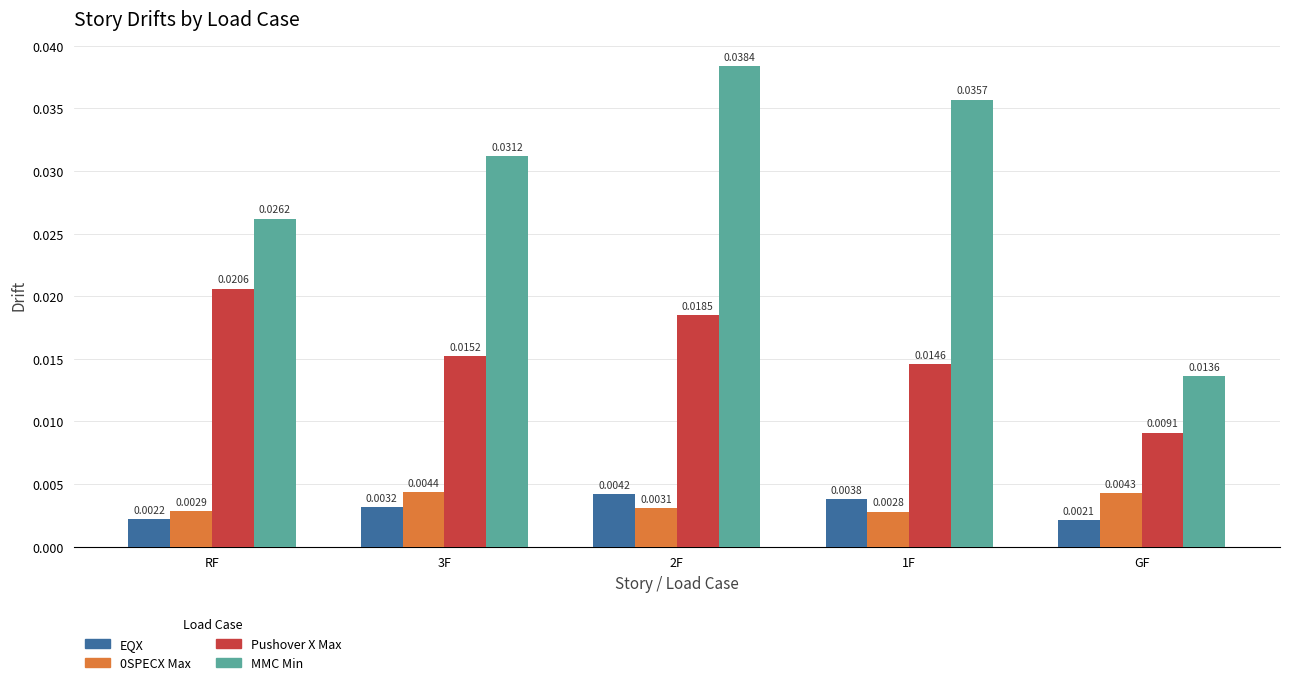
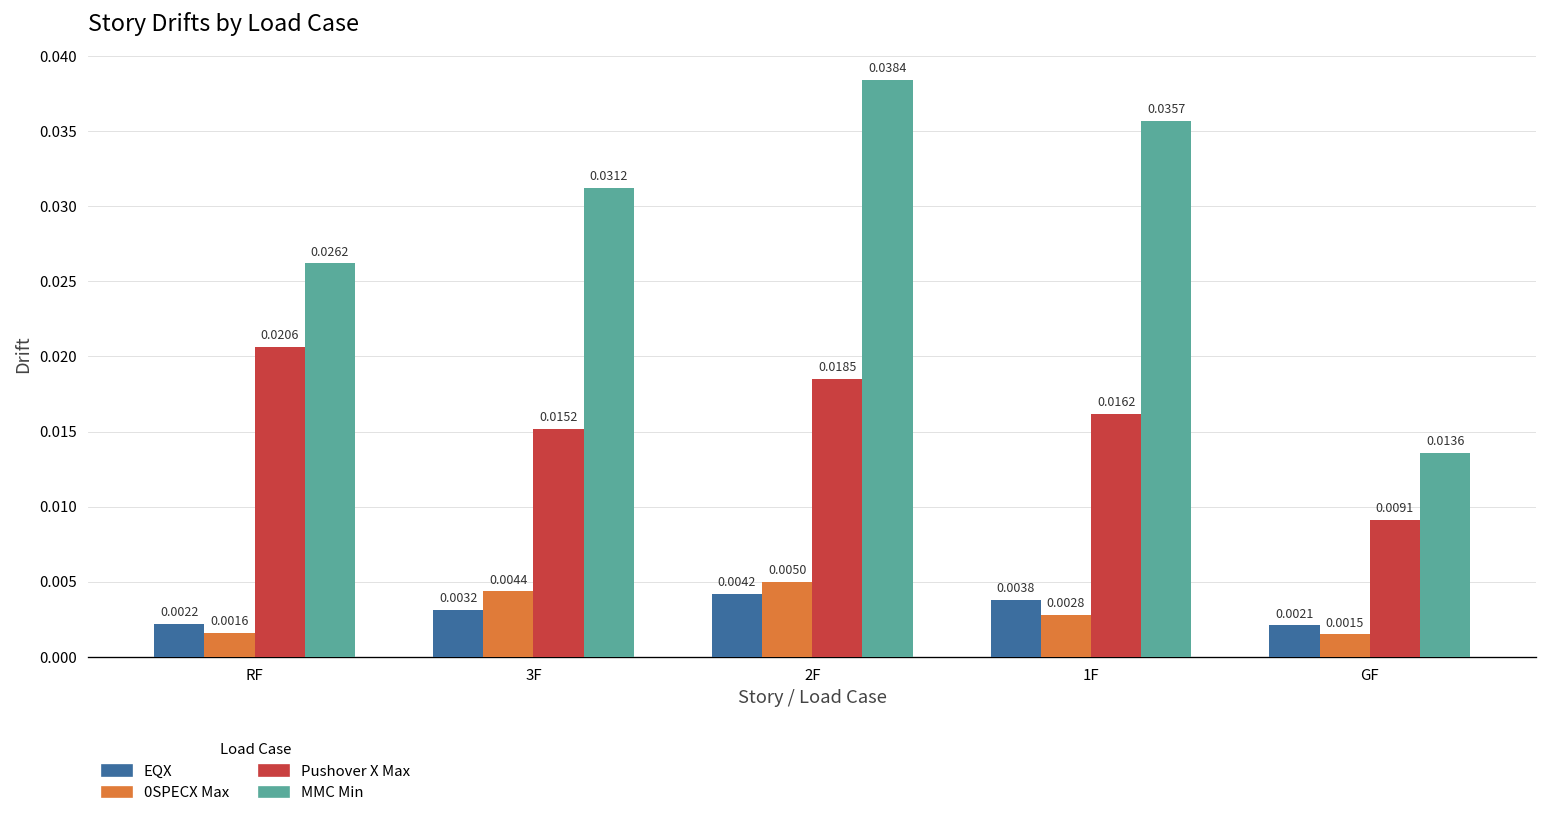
0SPECX Max, RF: 0.0029 -> 0.0016
0SPECX Max, 2F: 0.0031 -> 0.0050
Pushover X Max, 1F: 0.0146 -> 0.0162
0SPECX Max, GF: 0.0043 -> 0.0015
